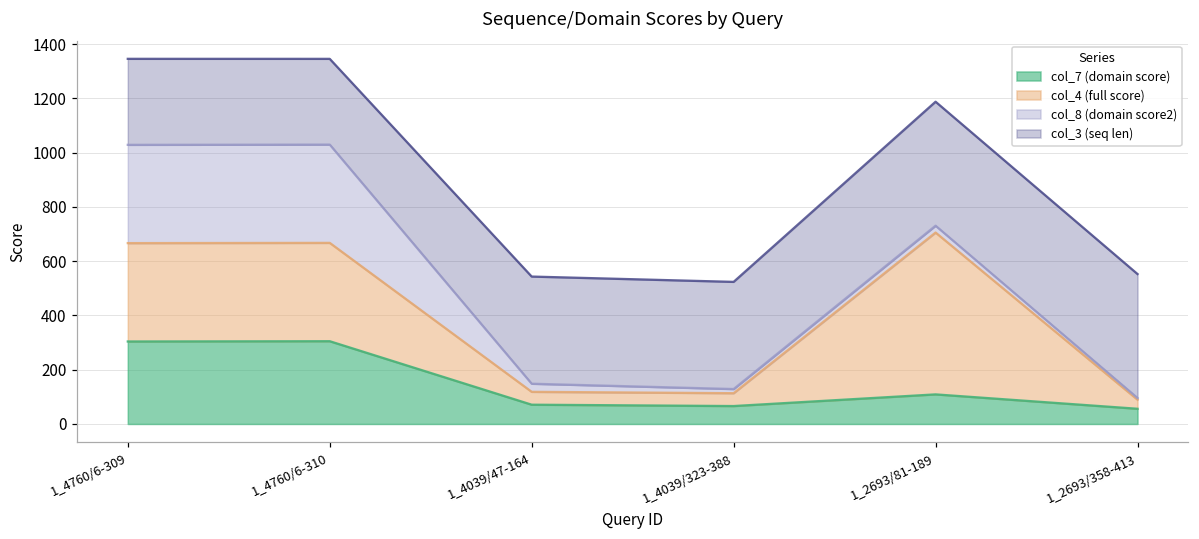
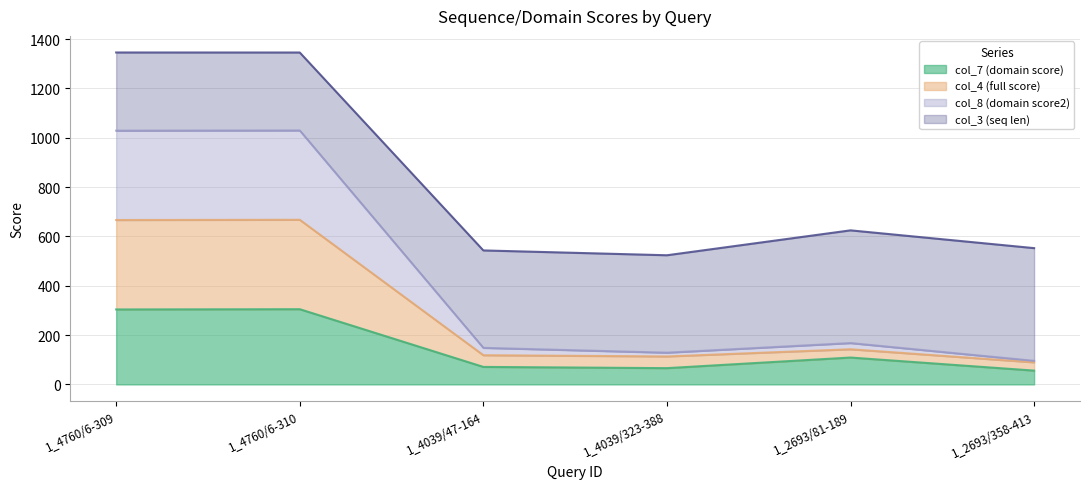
col_4 (full score), 1_2693/81-189: 600 -> 30
